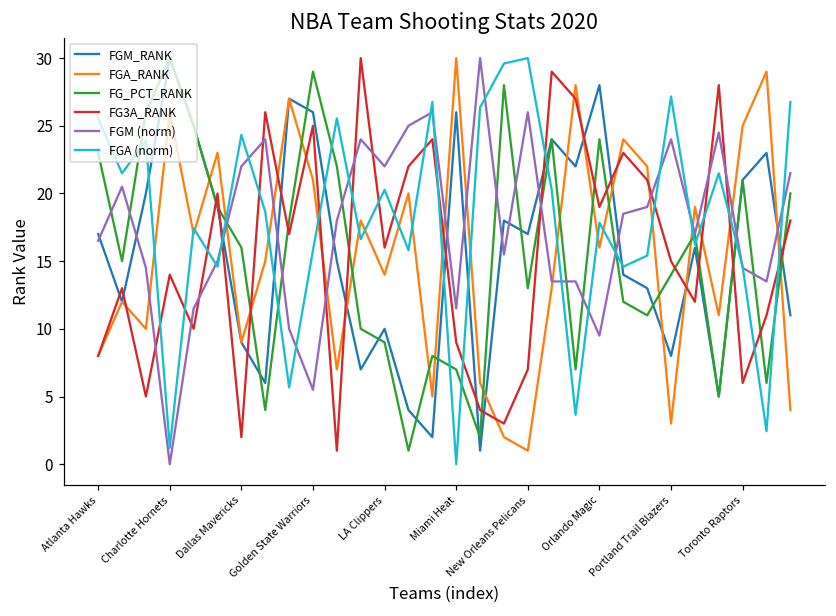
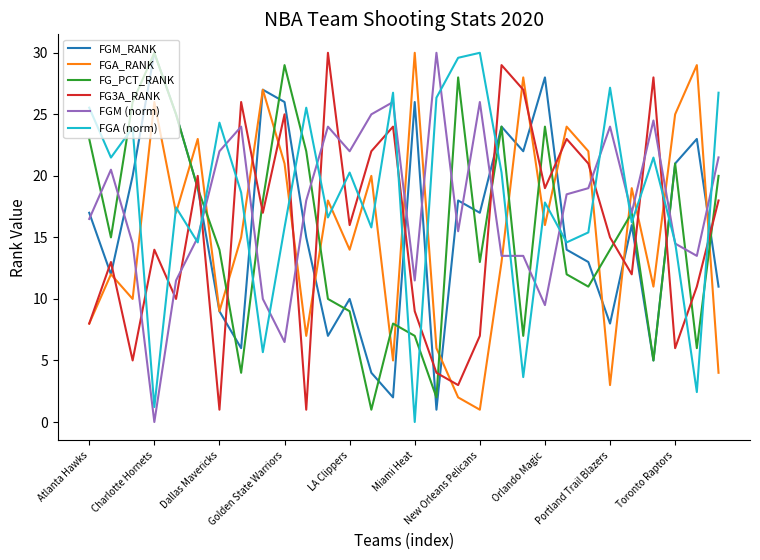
FG_PCT_RANK, Dallas Mavericks: 16 -> 14
FG3A_RANK, Dallas Mavericks: 2 -> 1
FGM (norm), Golden State Warriors: 5.5 -> 6.5
